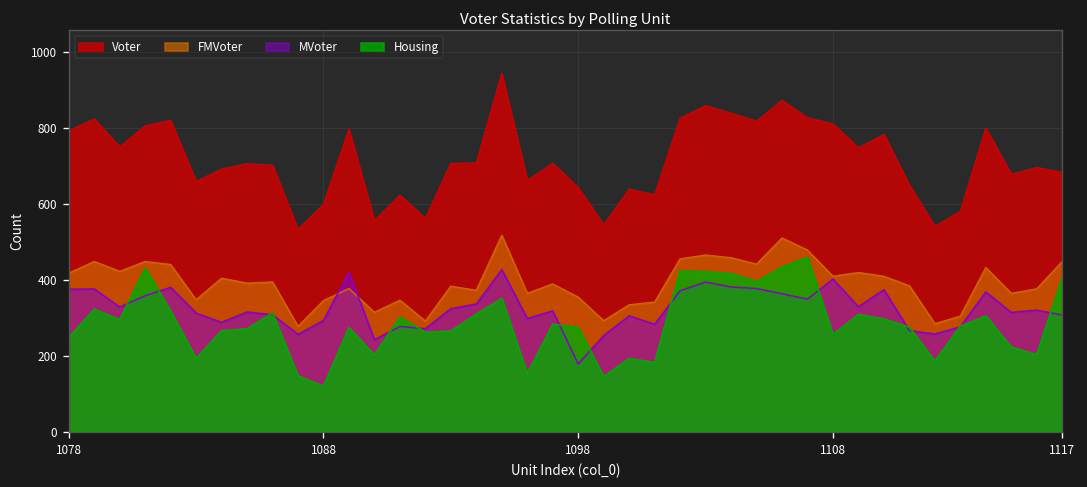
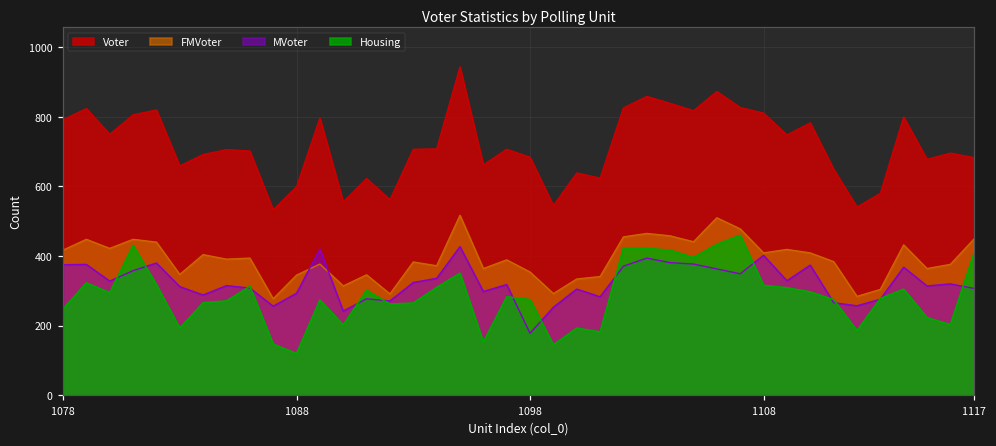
Voter, 1098: 640 -> 680
Housing, 1108: 260 -> 320
